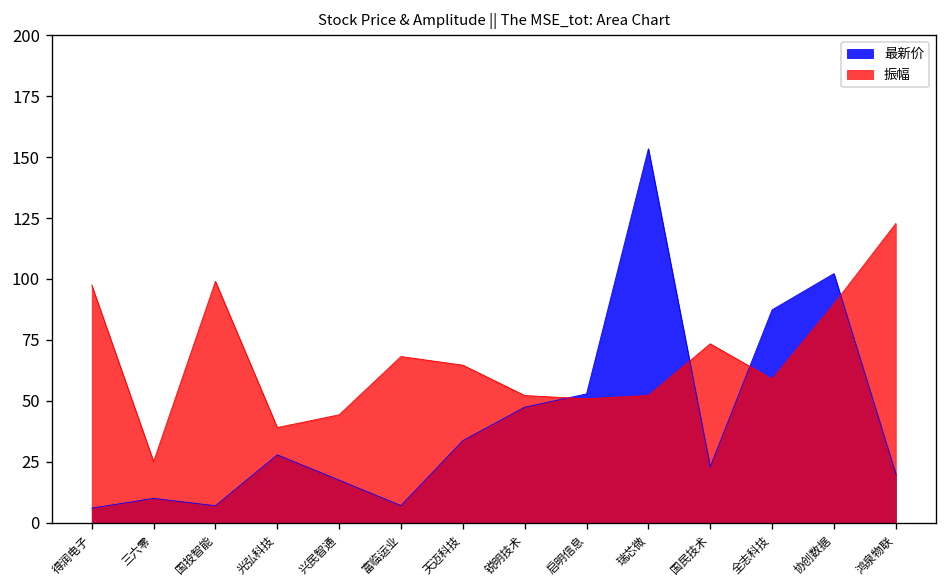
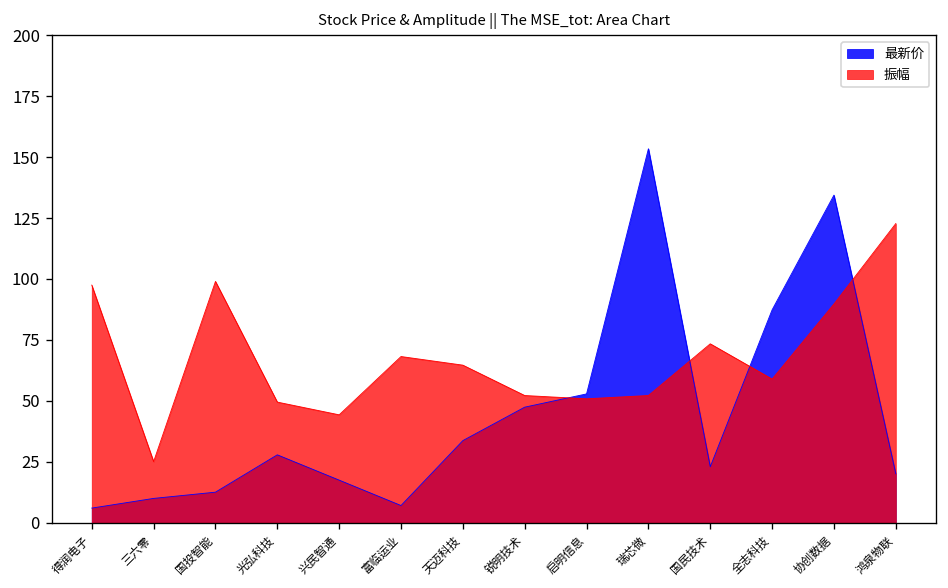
最新价, 国投智能: 7 -> 13
振幅, 光弘科技: 39 -> 50
最新价, 协创数据: 102 -> 134
